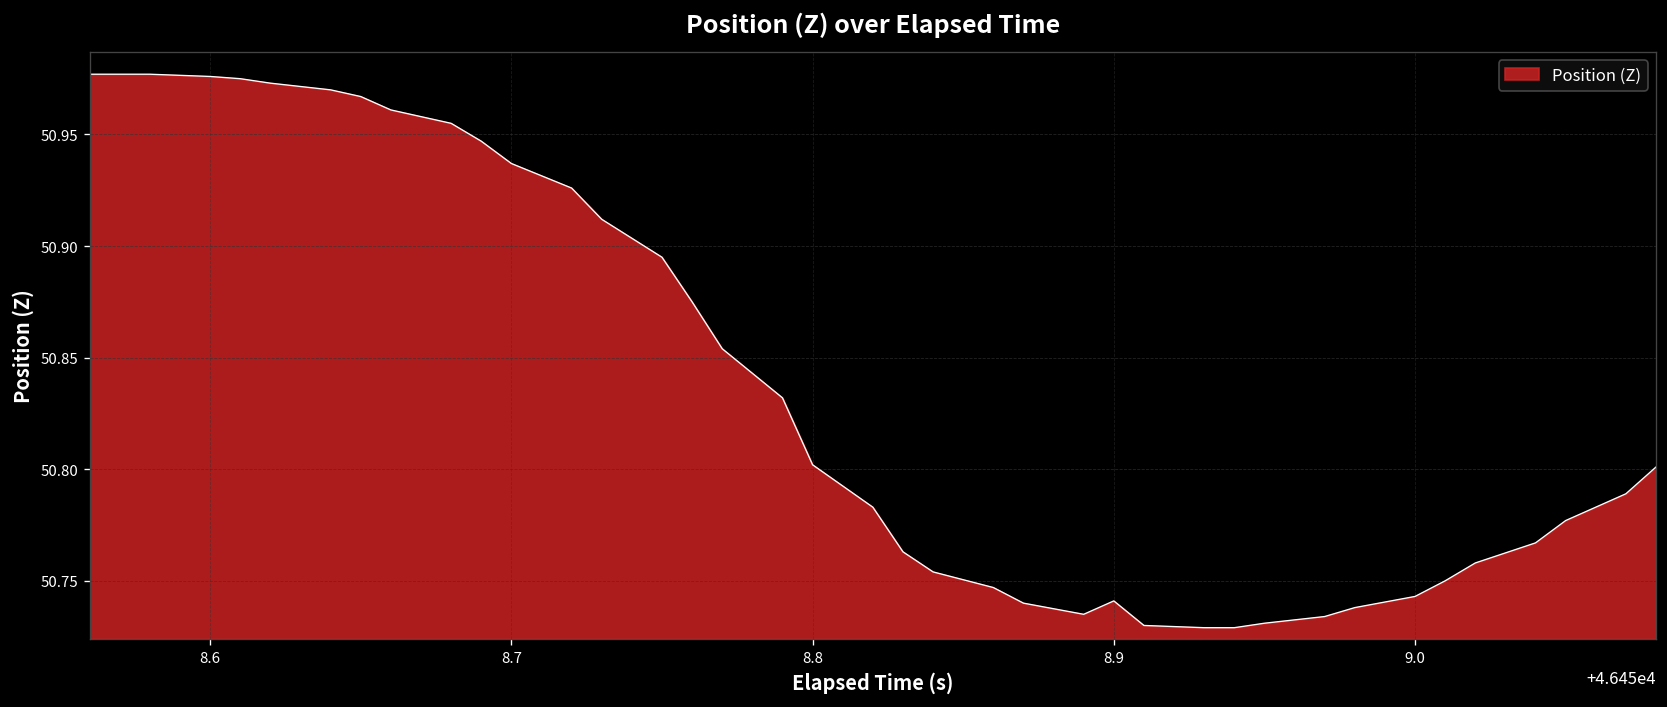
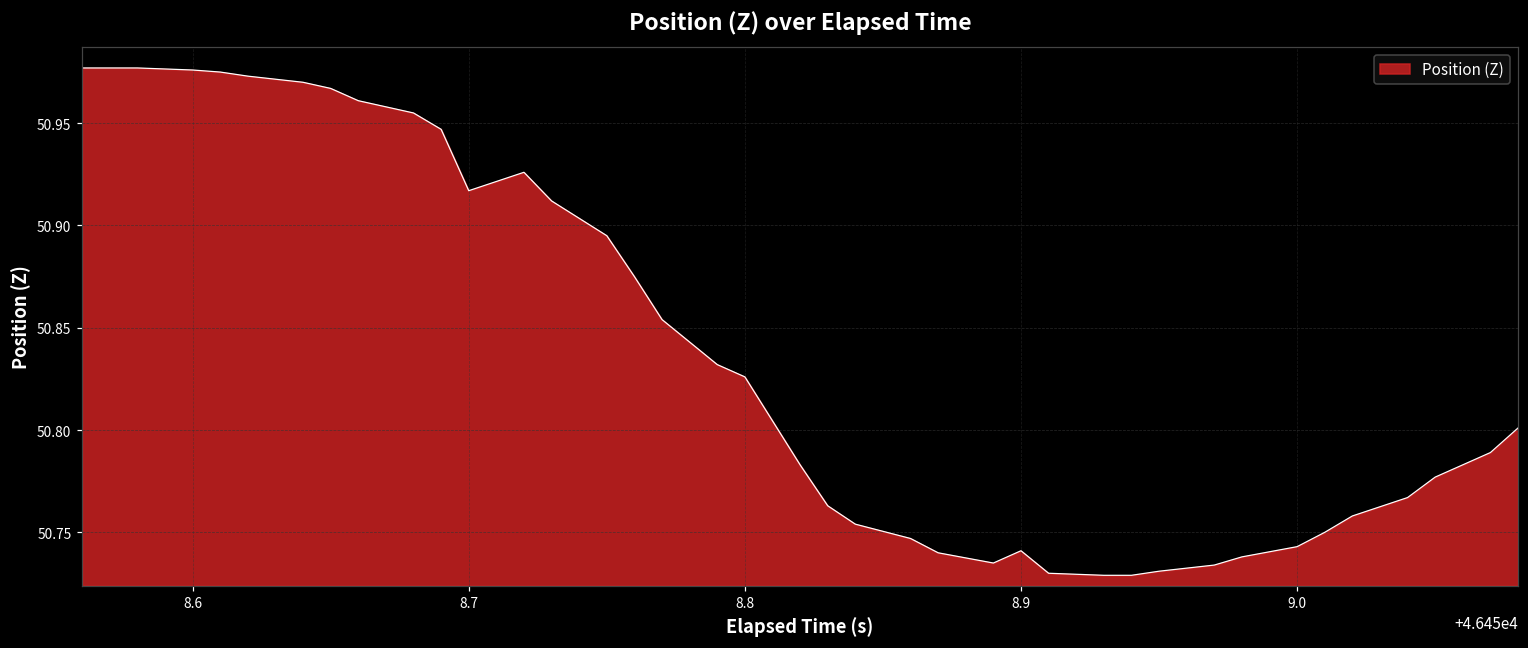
8.7: 50.937 -> 50.917
8.8: 50.802 -> 50.826
